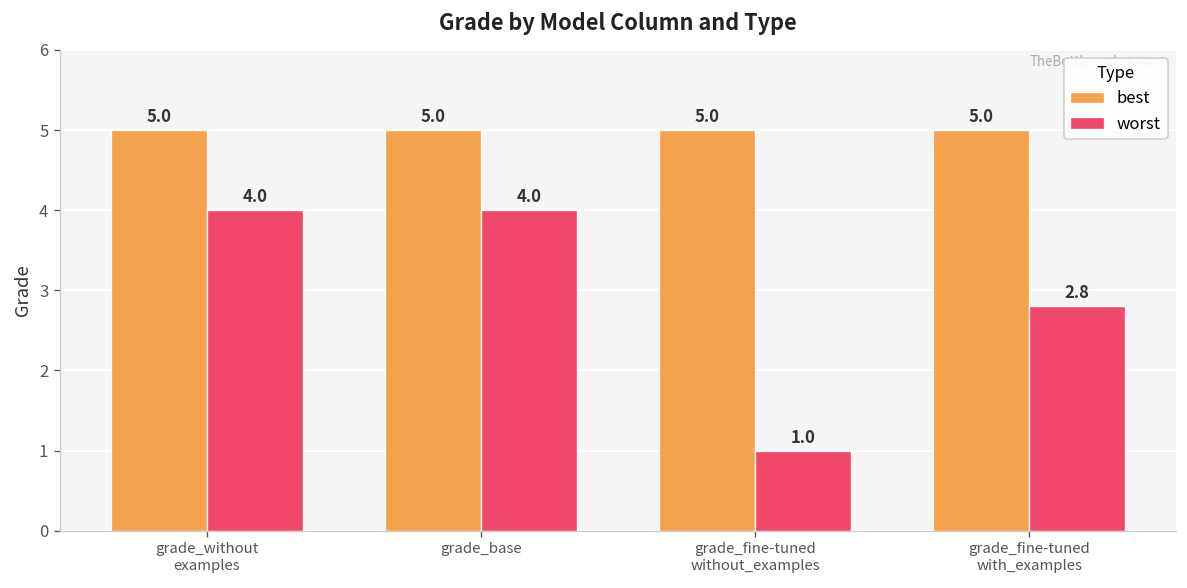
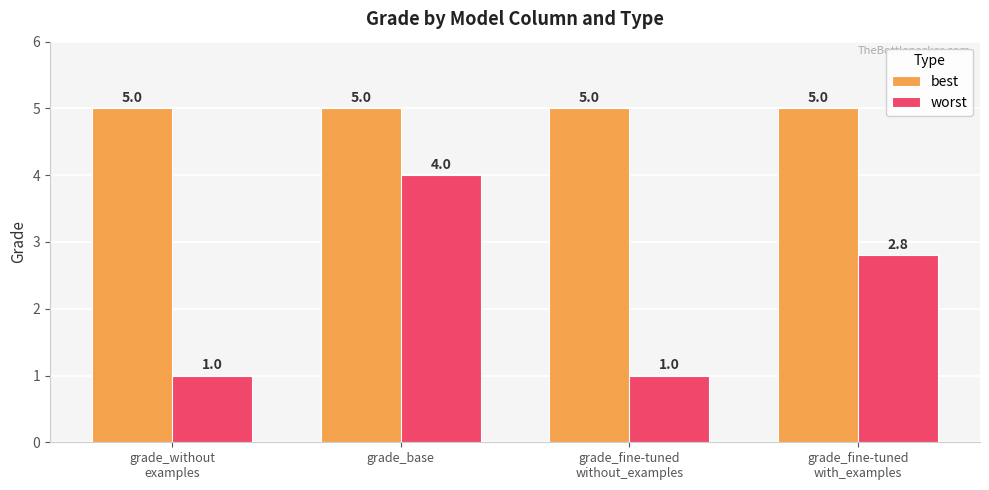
worst, grade_without examples: 4.0 -> 1.0
